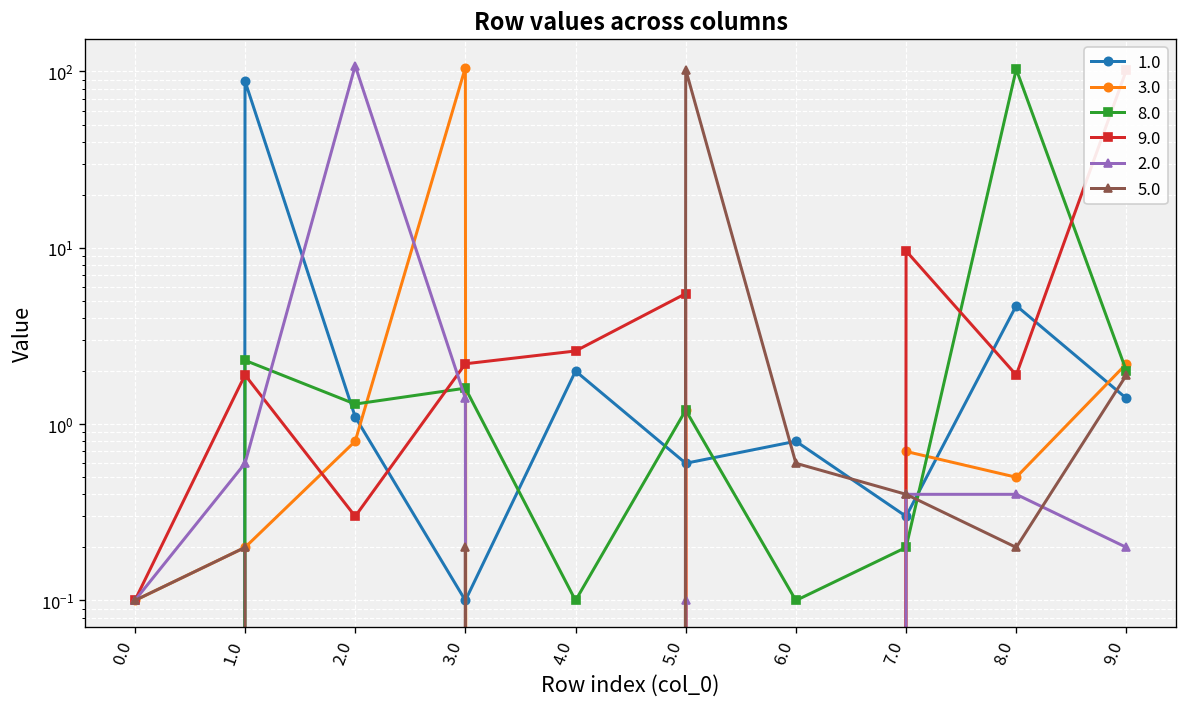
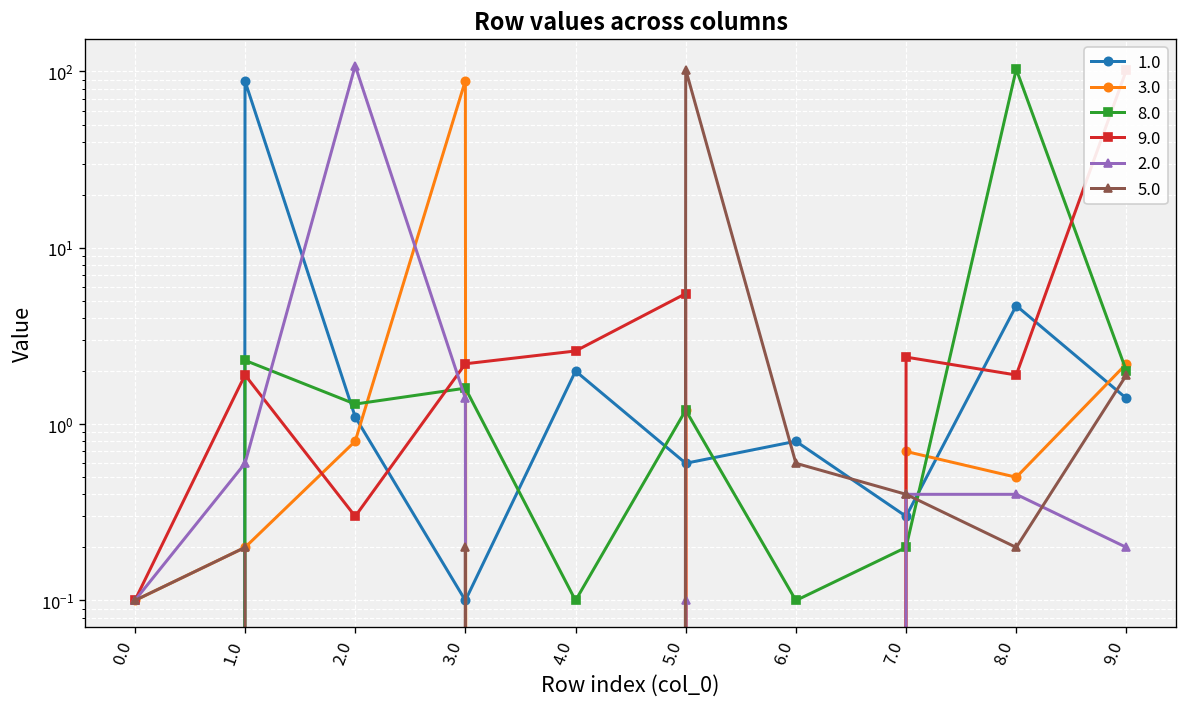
3.0, 3.0: 110 -> 90
9.0, 7.0: 10 -> 2.4
